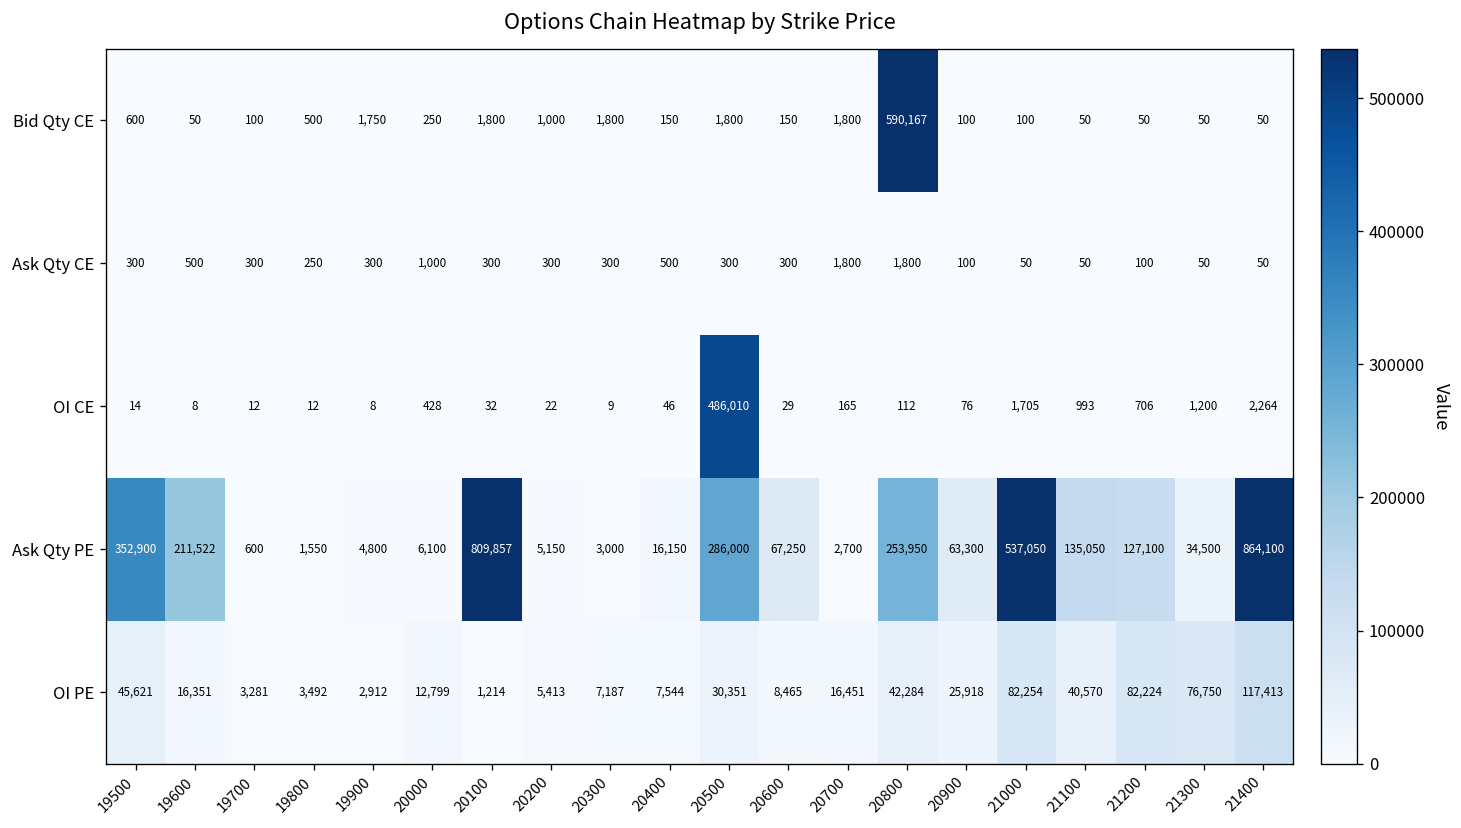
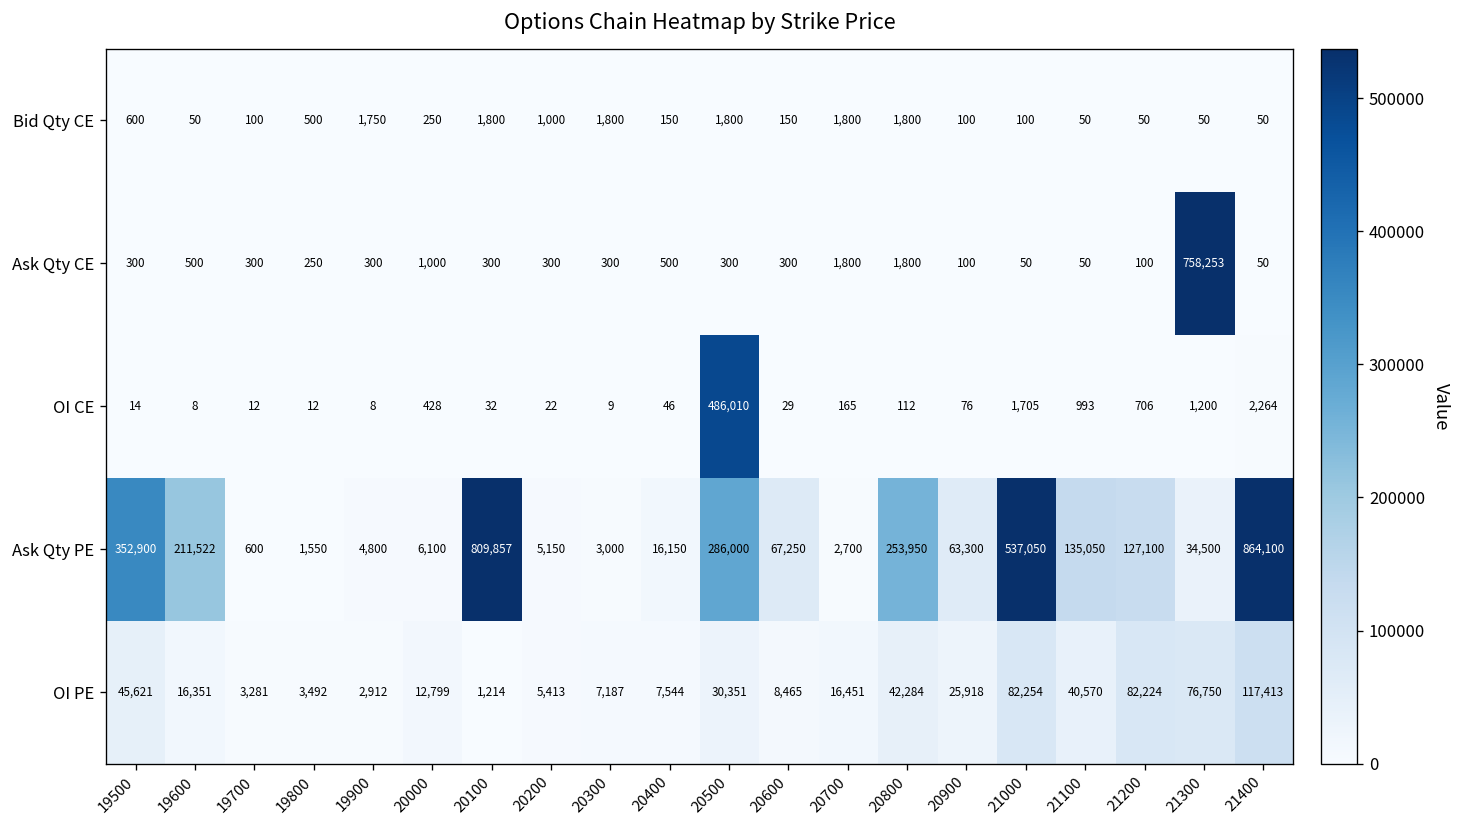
Bid Qty CE, 20800: 590,167 -> 1,800
Ask Qty CE, 21300: 50 -> 758,253
